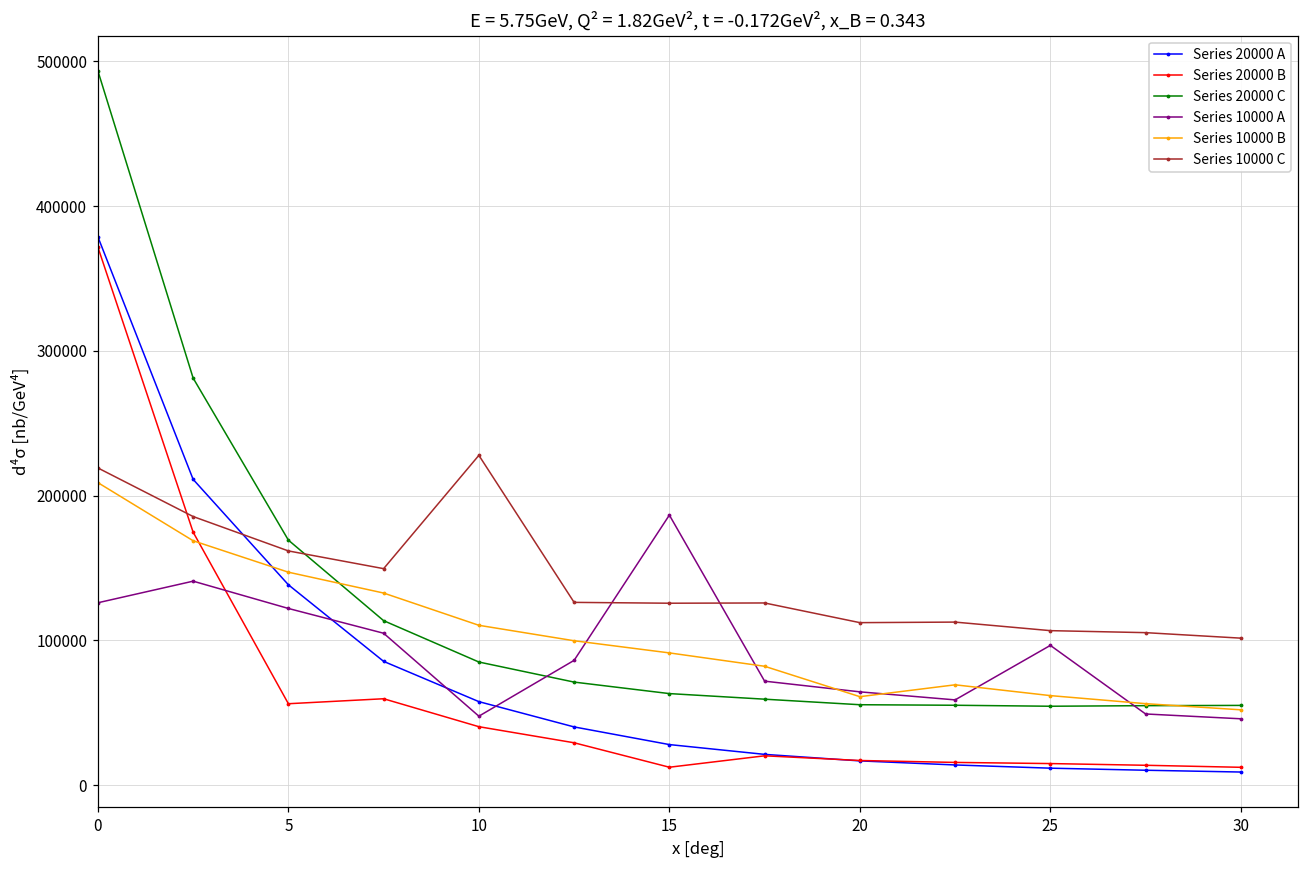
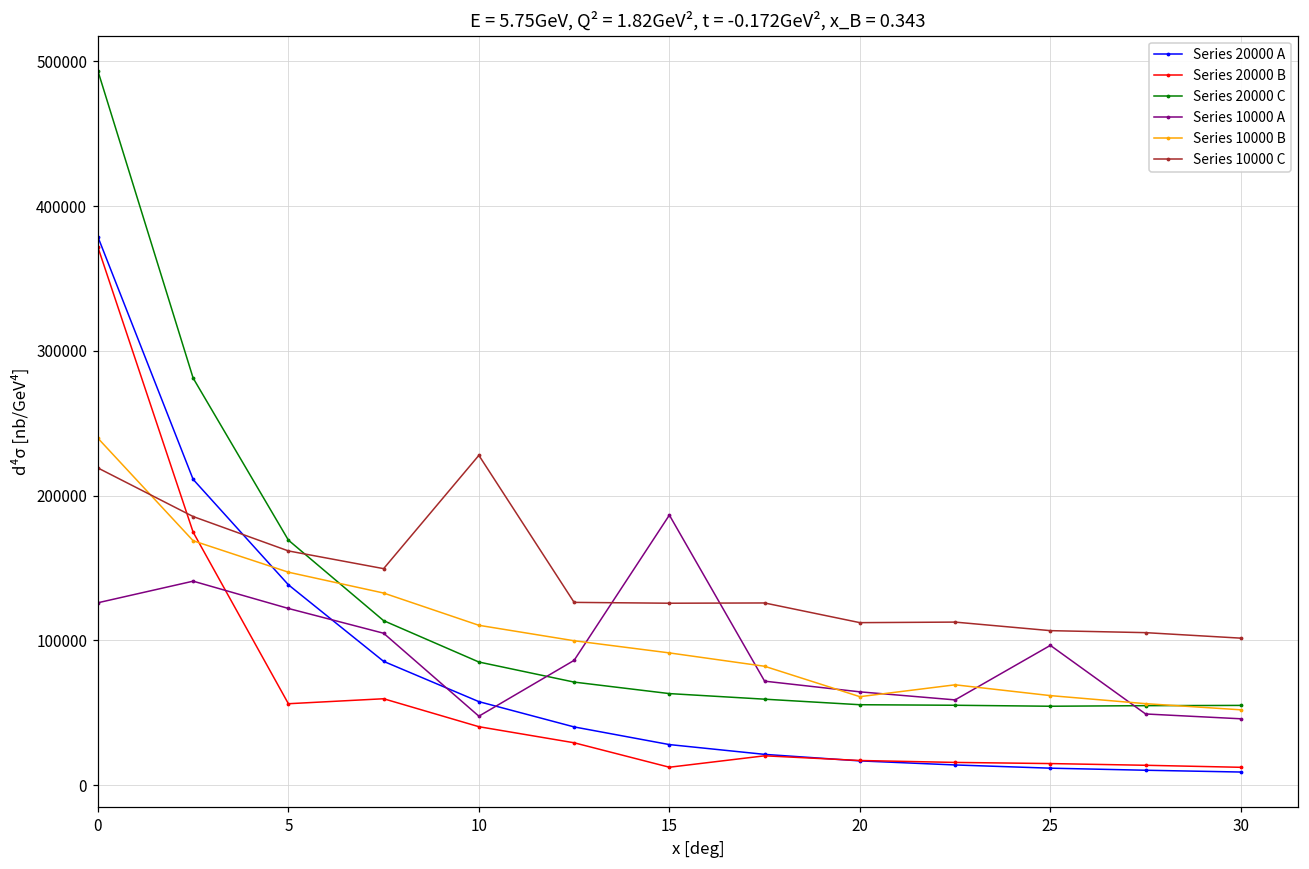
Series 10000 B, 0: 209000 -> 240000
